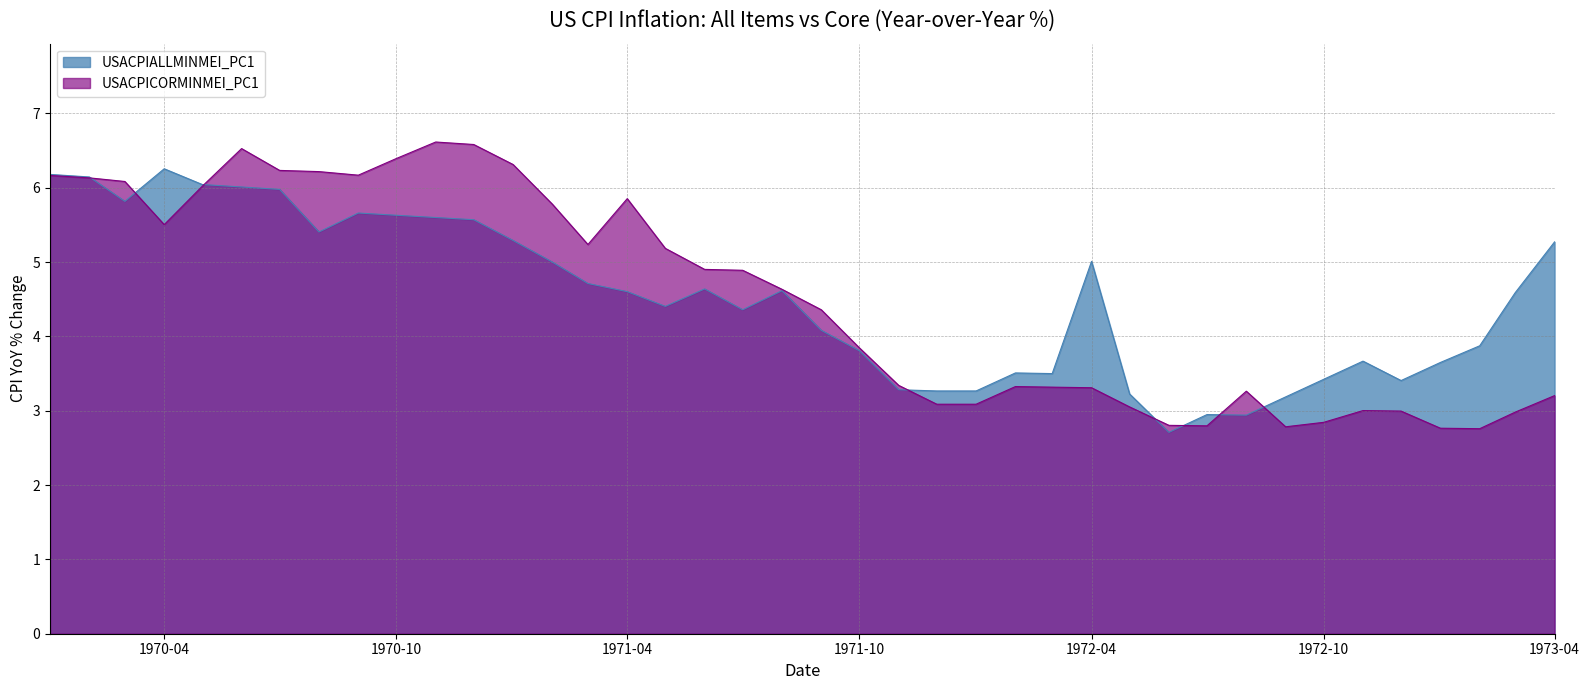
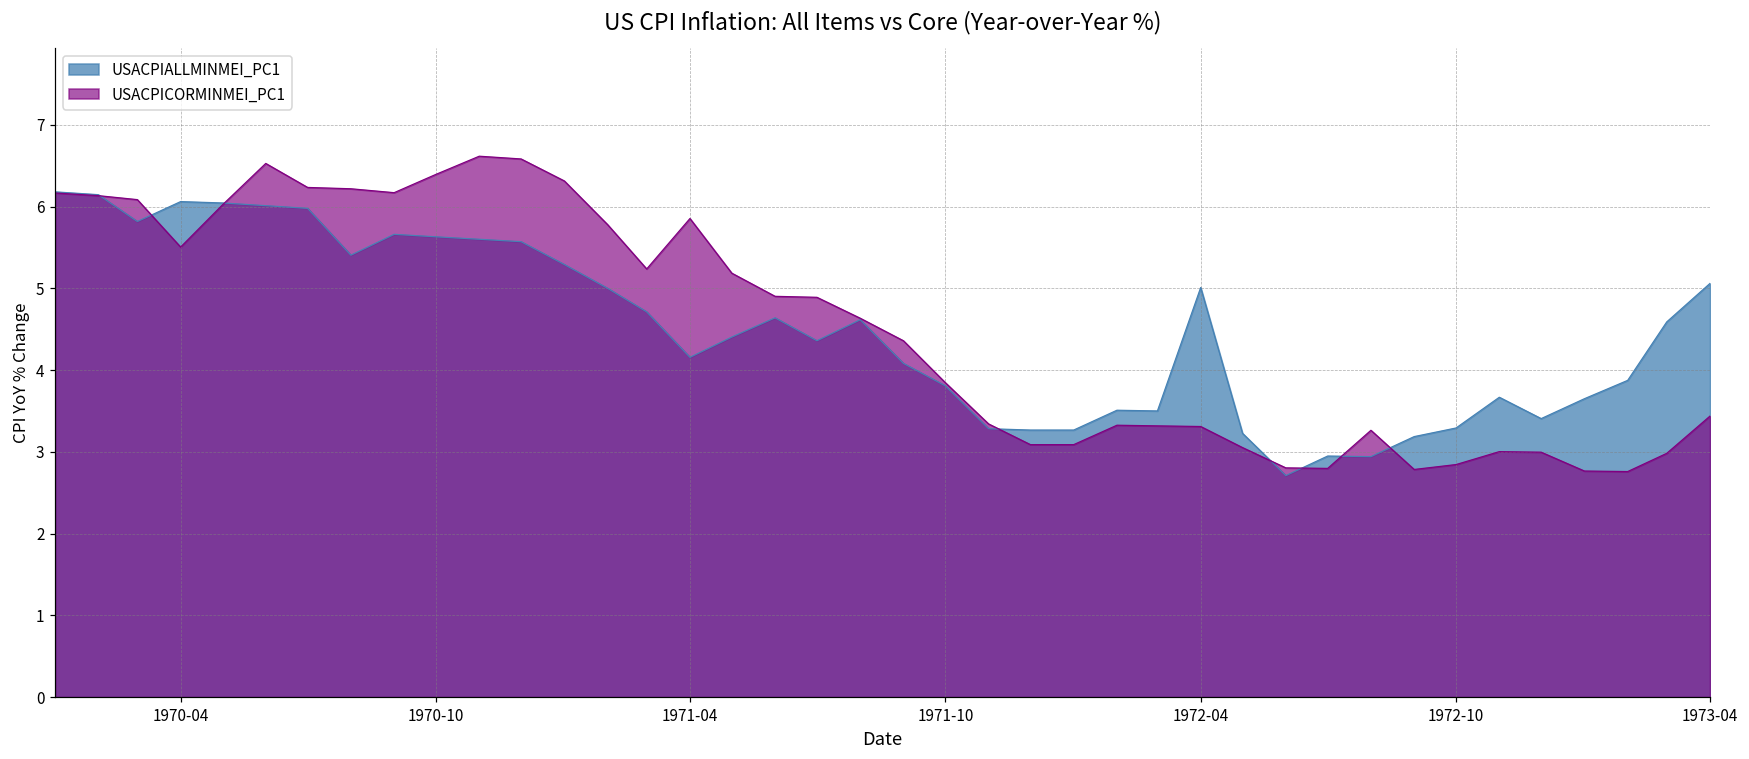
USACPIALLMINMEI_PC1, 1970-04: 6.3 -> 6.1
USACPIALLMINMEI_PC1, 1971-04: 4.6 -> 4.2
USACPIALLMINMEI_PC1, 1972-10: 3.4 -> 3.3
USACPIALLMINMEI_PC1, 1973-04: 5.3 -> 5.1
USACPICORMINMEI_PC1, 1973-04: 3.2 -> 3.4
